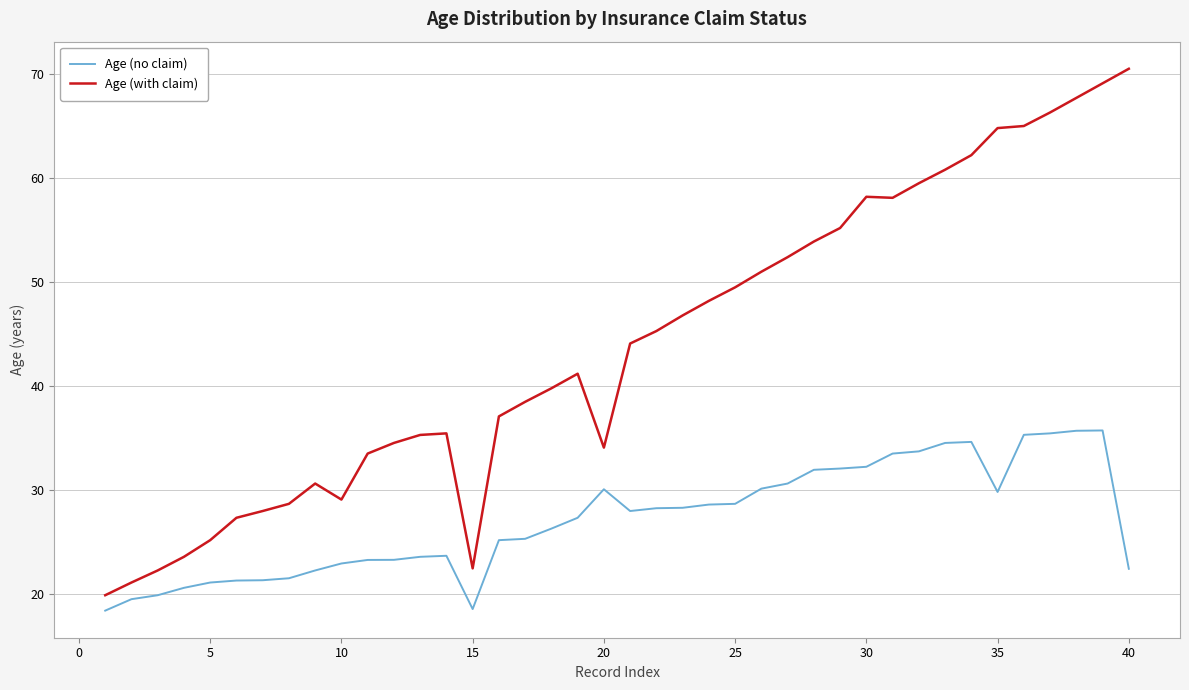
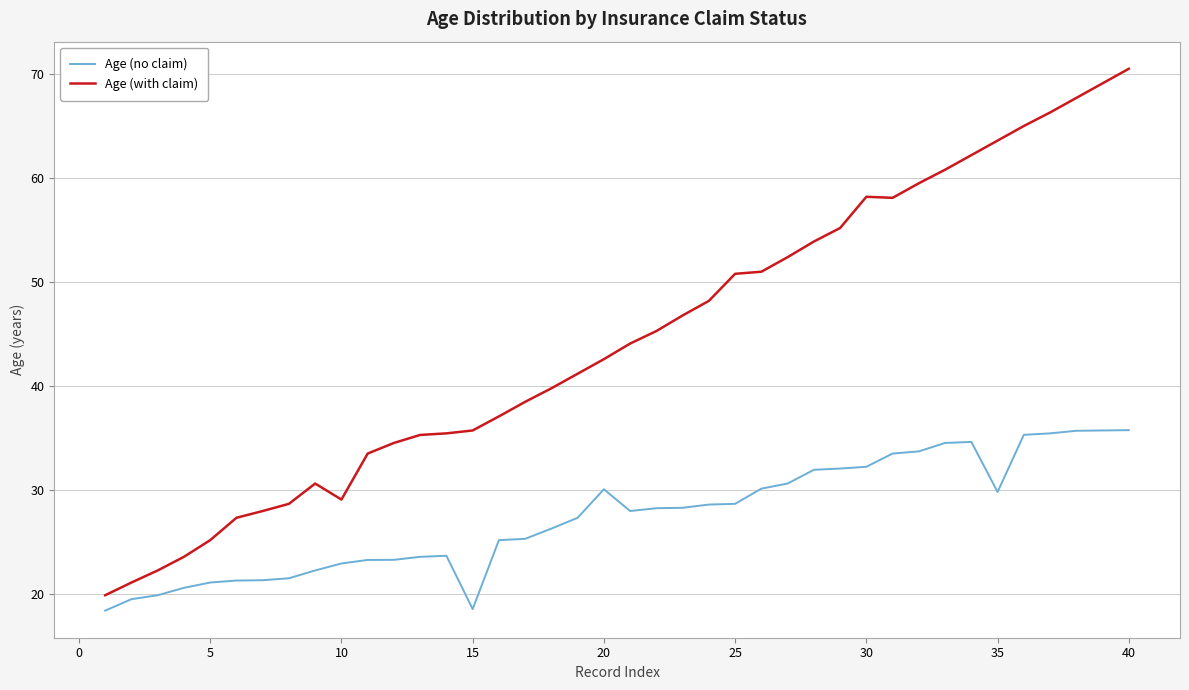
Age (with claim), 15: 22.5 -> 35.8
Age (with claim), 20: 34.1 -> 42.6
Age (with claim), 25: 49.5 -> 50.8
Age (with claim), 35: 64.8 -> 63.6
Age (no claim), 40: 22.5 -> 35.8
